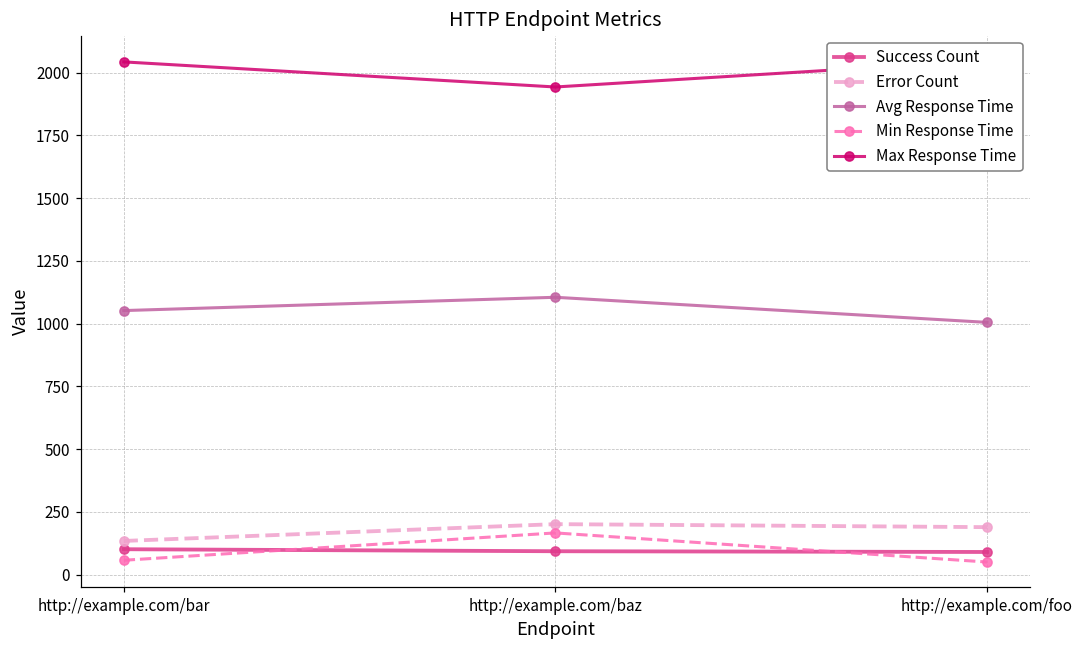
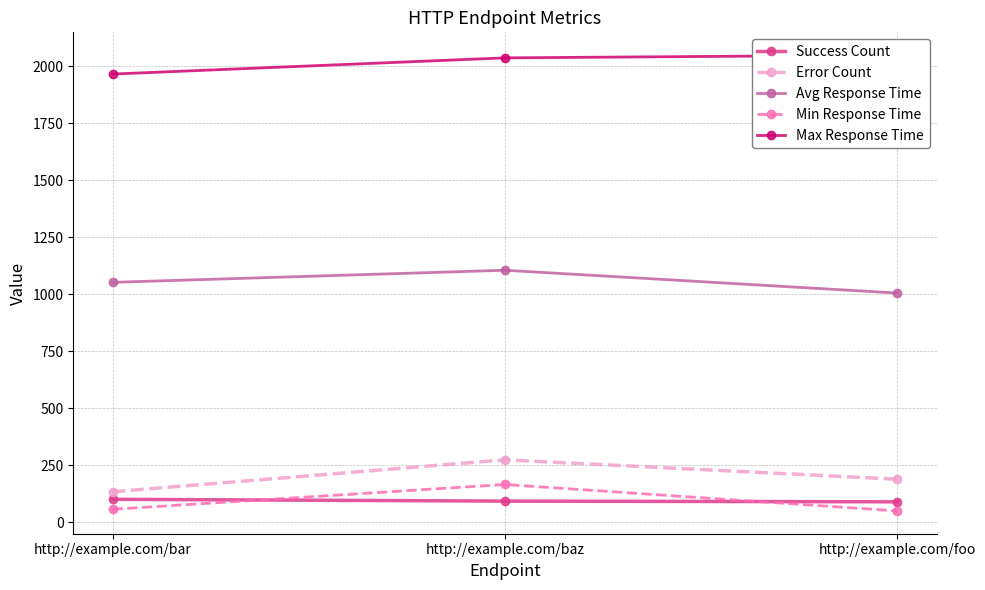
Max Response Time, http://example.com/bar: 2040 -> 1970
Error Count, http://example.com/baz: 200 -> 270
Max Response Time, http://example.com/baz: 1940 -> 2040
